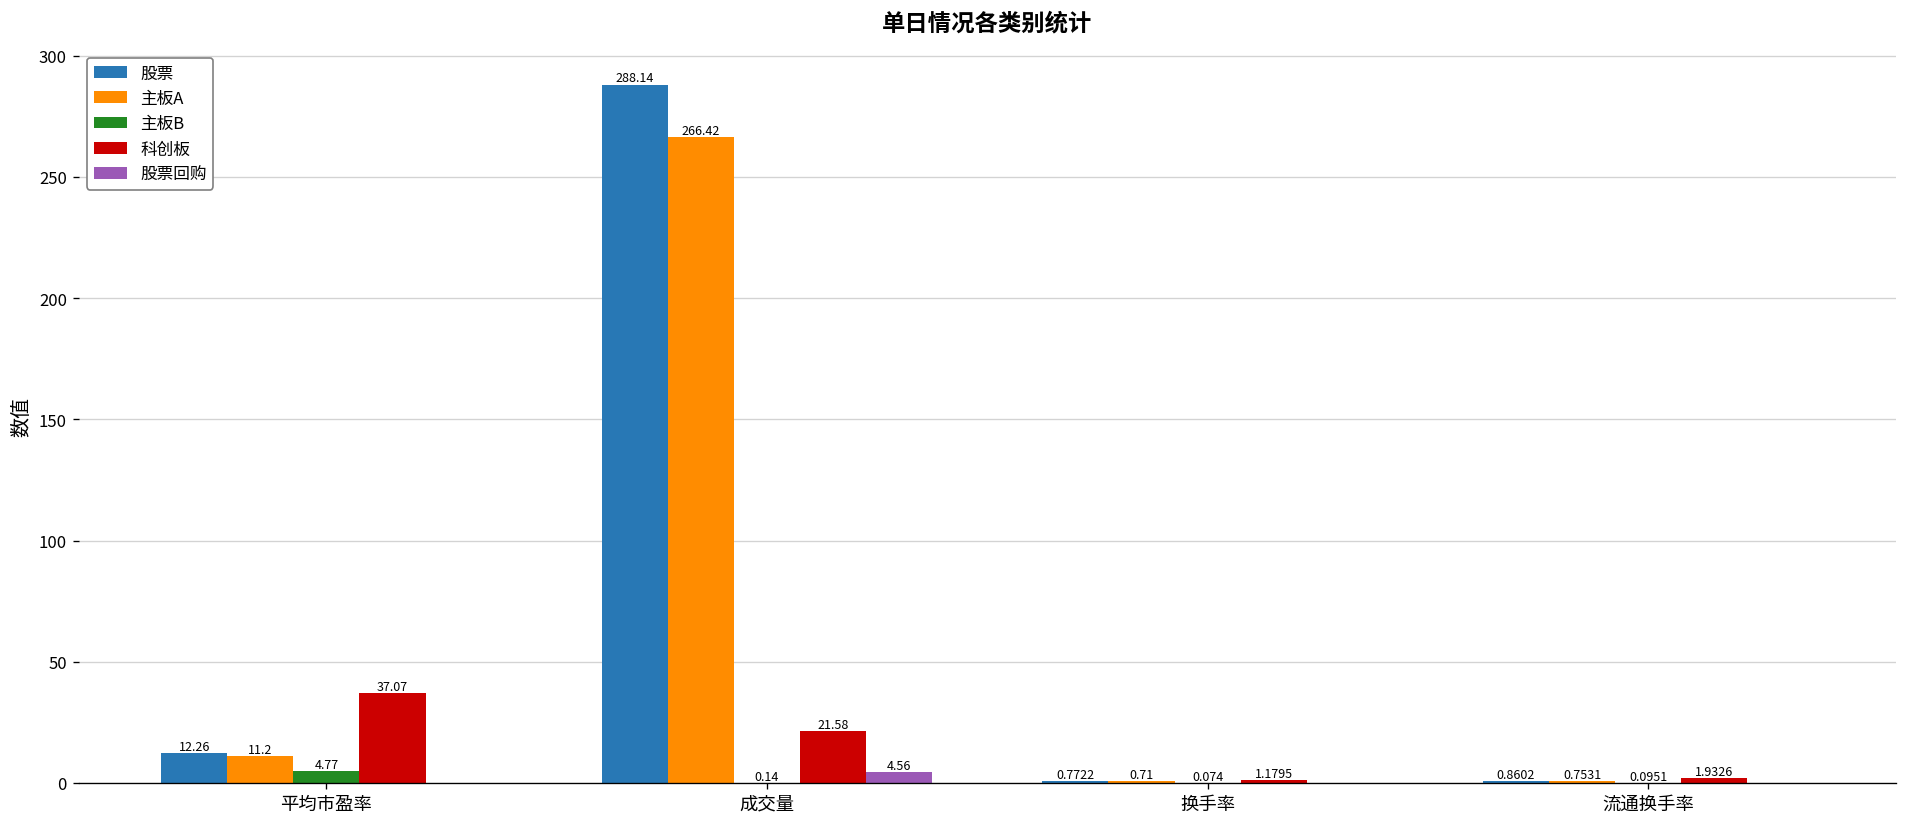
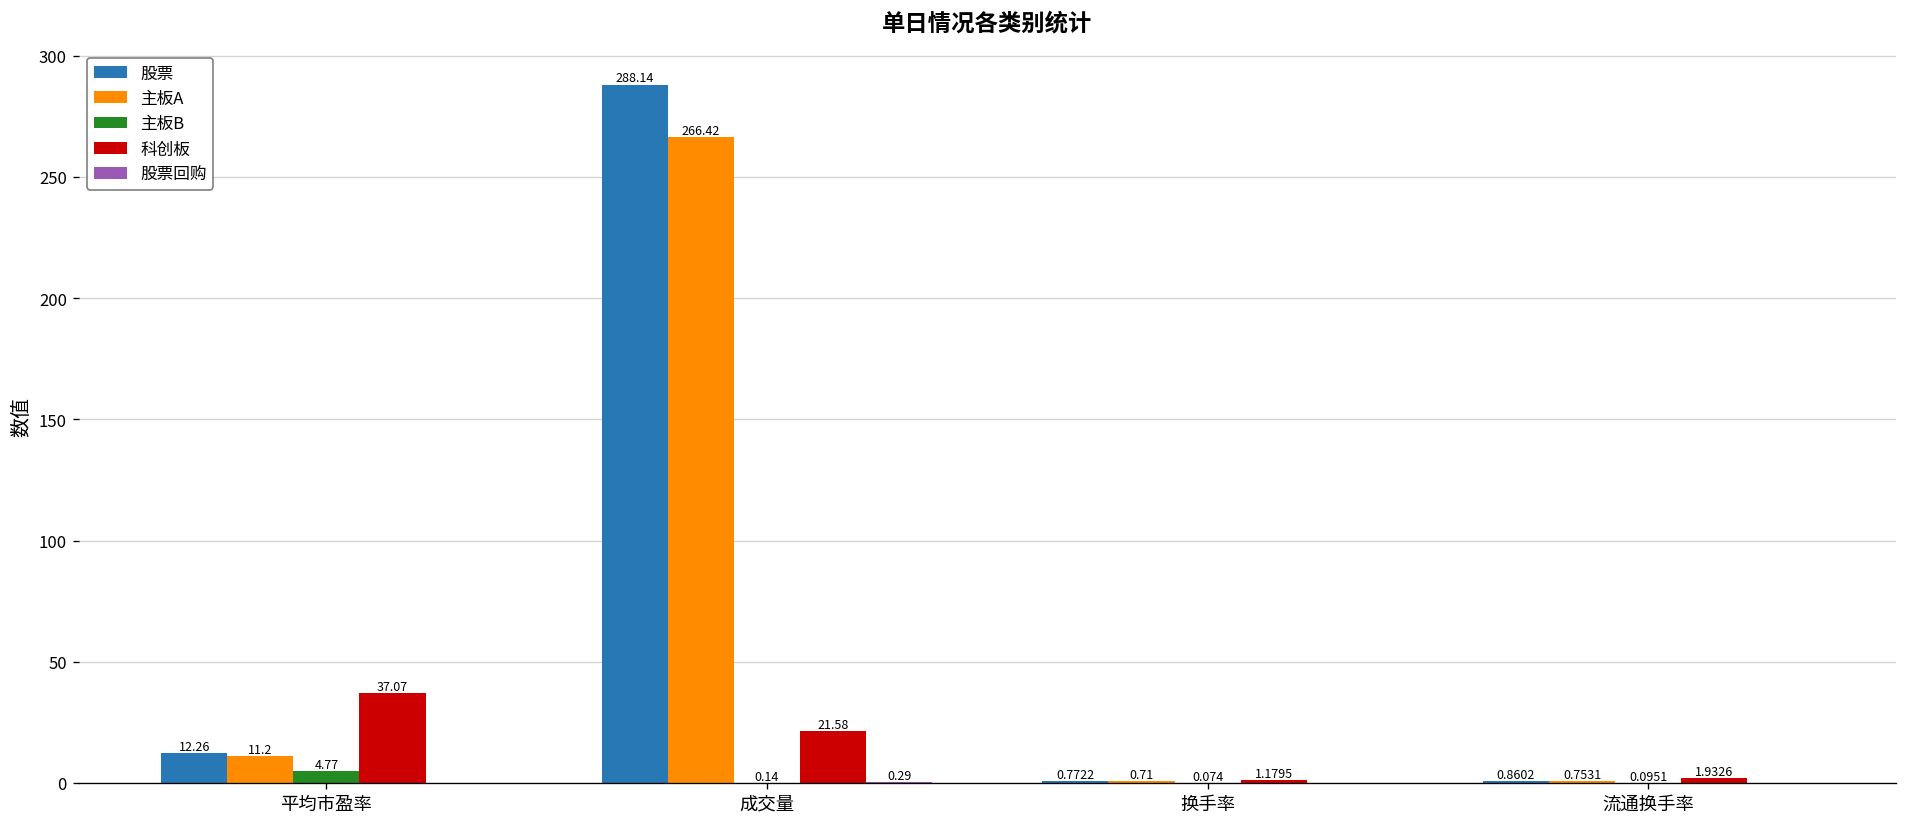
股票回购, 成交量: 4.56 -> 0.29
